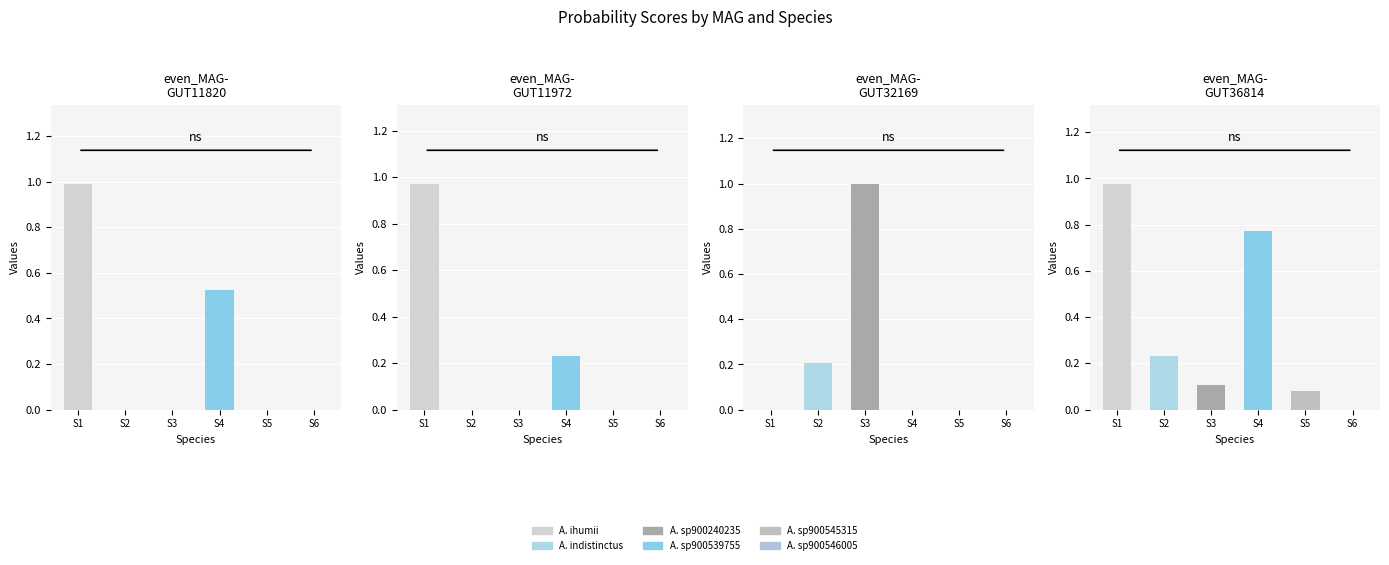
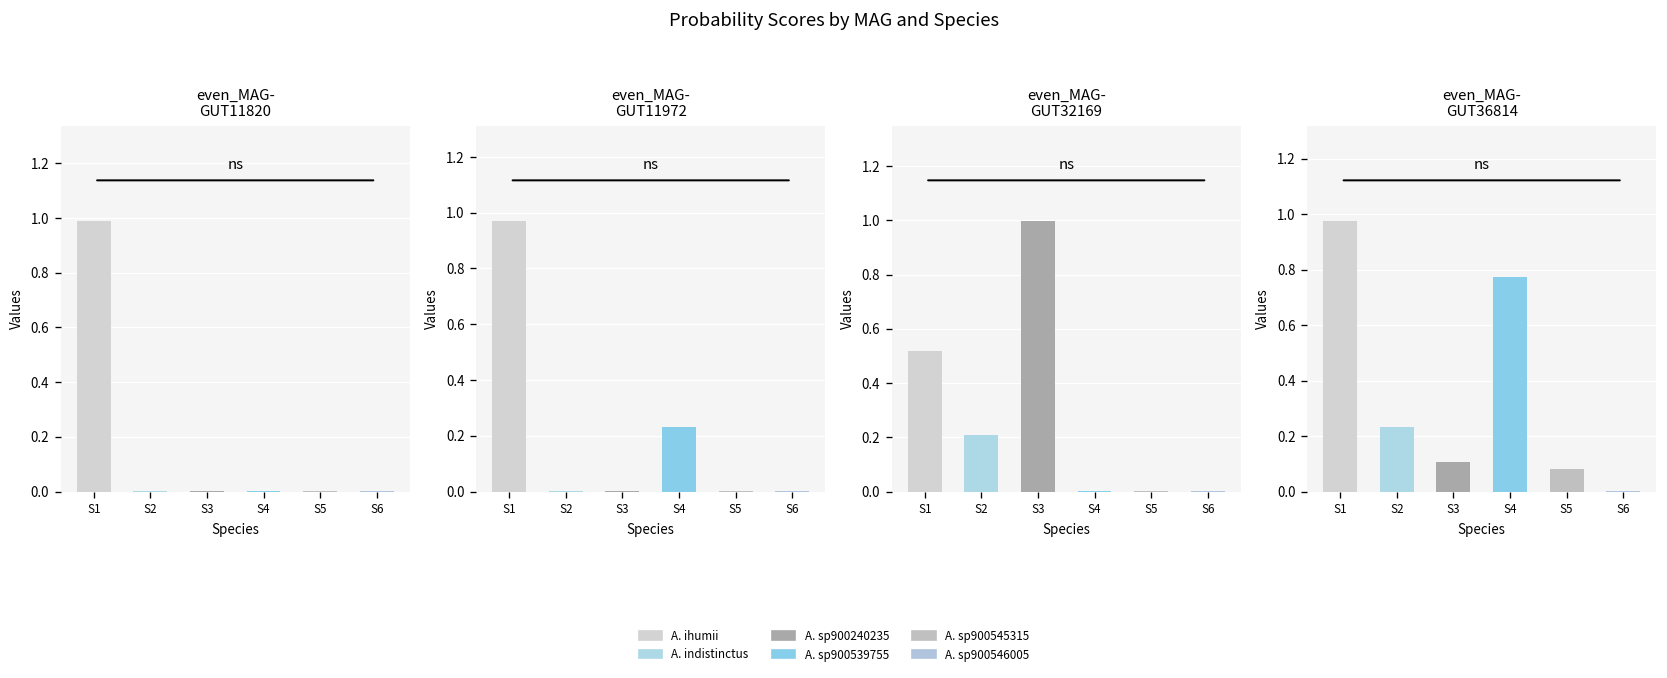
even_MAG- GUT11820, S4: 0.53 -> 0.00
even_MAG- GUT32169, S1: 0.00 -> 0.52
